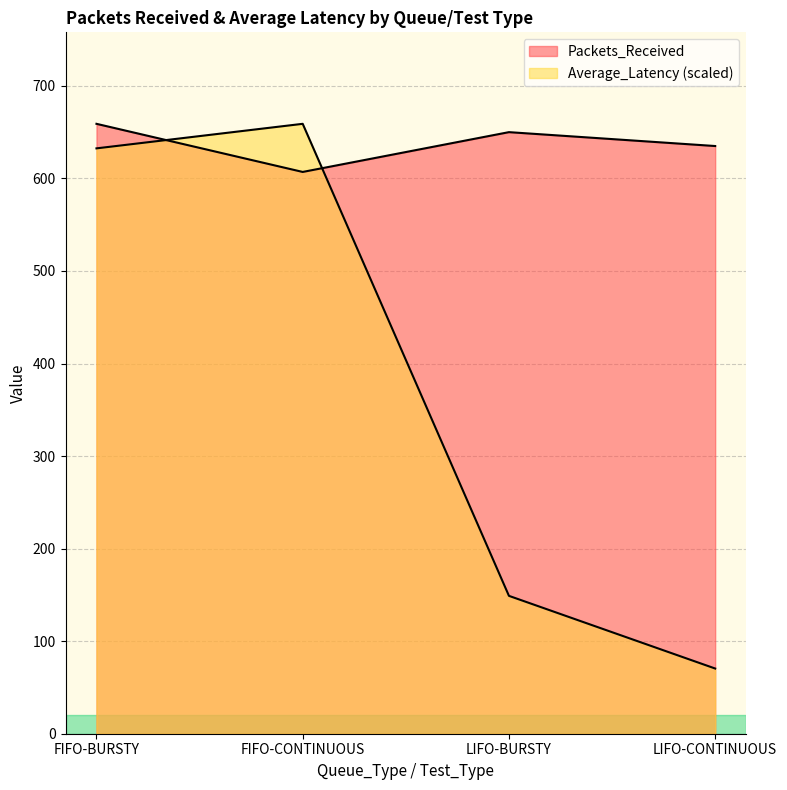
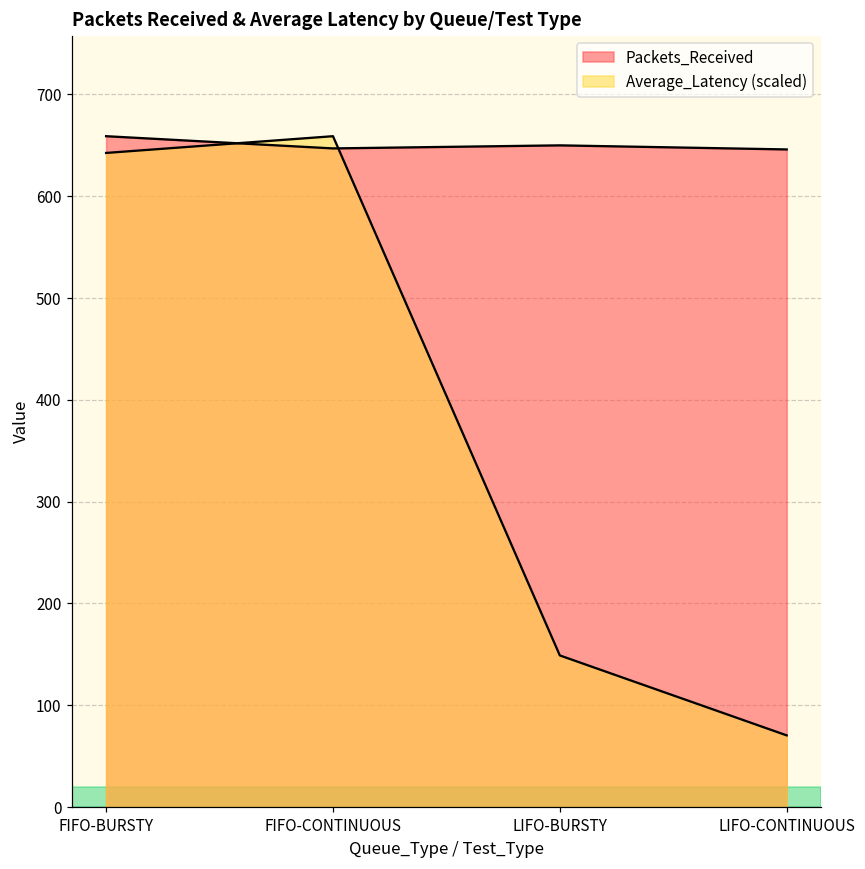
Average_Latency (scaled), FIFO-BURSTY: 630 -> 640
Packets_Received, FIFO-CONTINUOUS: 610 -> 650
Packets_Received, LIFO-CONTINUOUS: 640 -> 650
